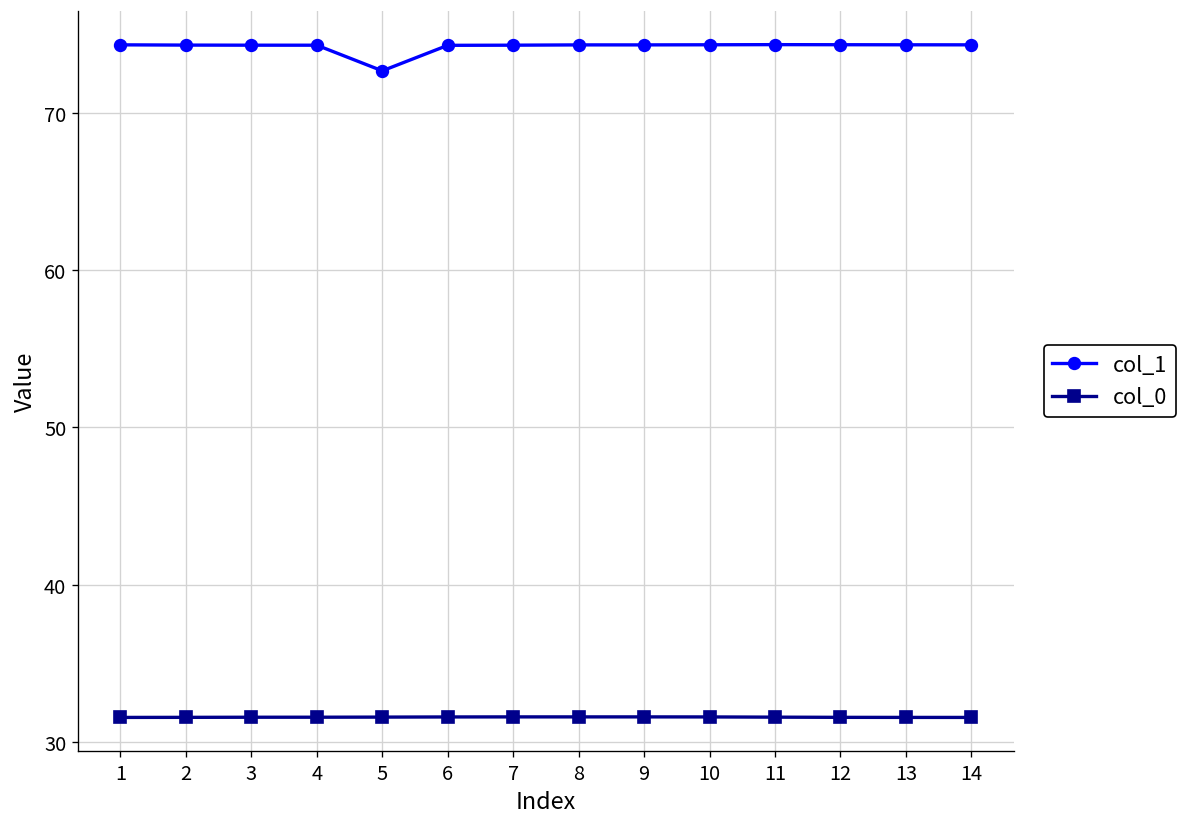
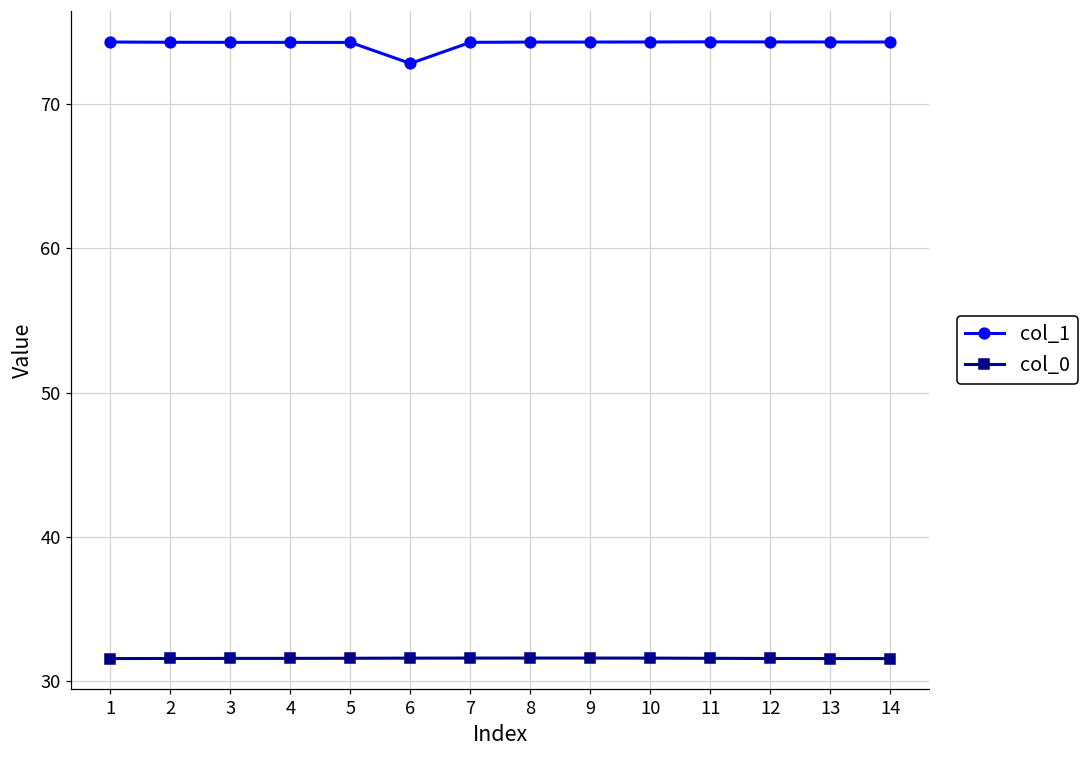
col_1, 5: 72.7 -> 74.3
col_1, 6: 74.3 -> 72.8
